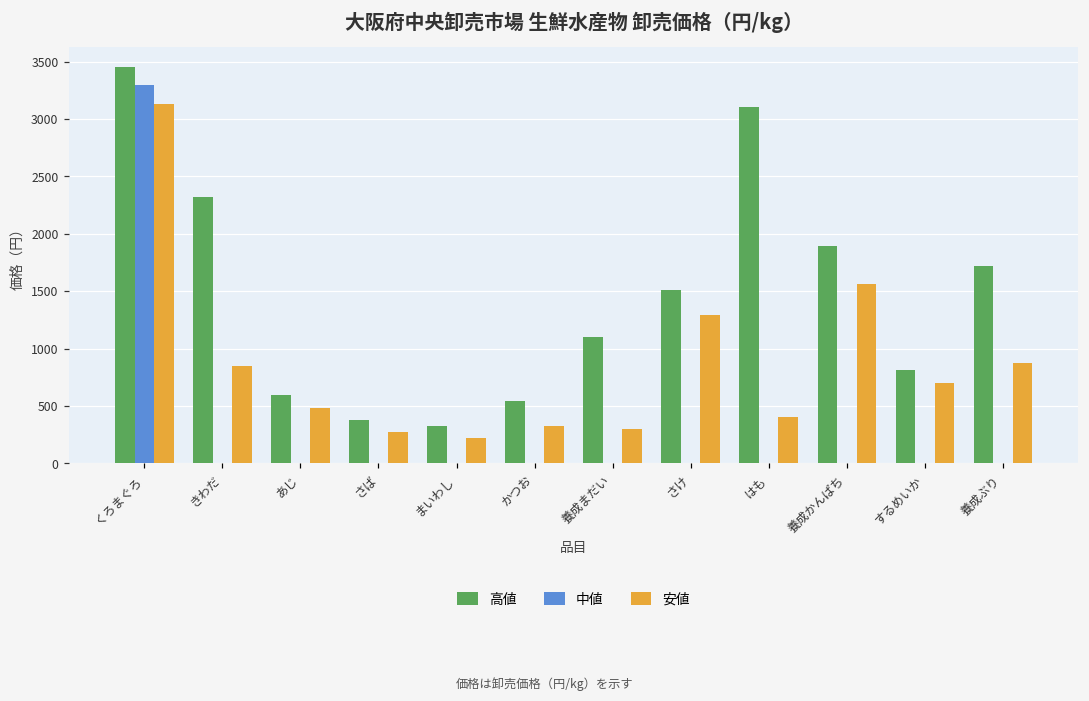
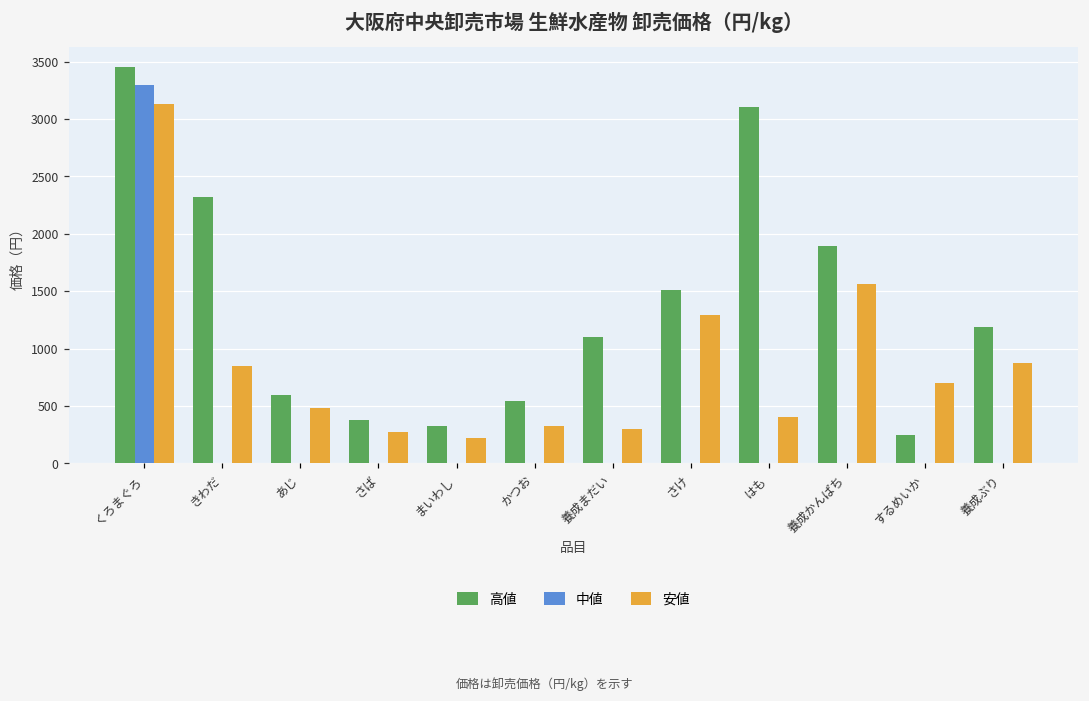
高値, するめいか: 810 -> 250
高値, 養成ぶり: 1720 -> 1190
